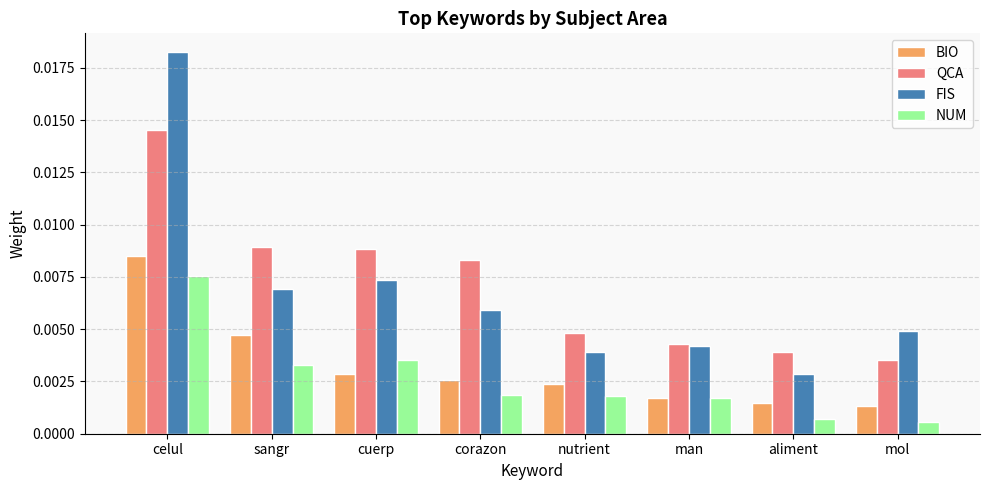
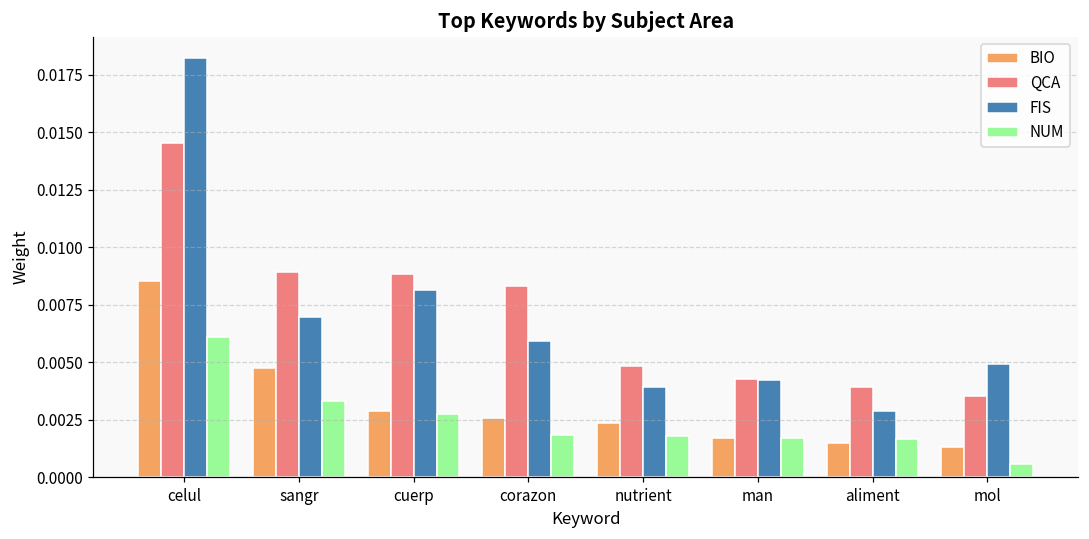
NUM, celul: 0.0075 -> 0.0061
FIS, cuerp: 0.0074 -> 0.0081
NUM, cuerp: 0.0035 -> 0.0027
NUM, aliment: 0.0007 -> 0.0016
